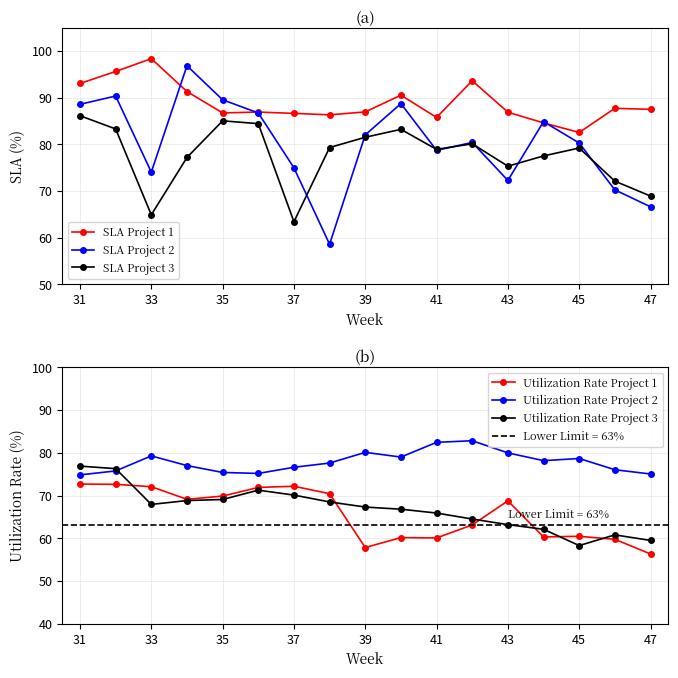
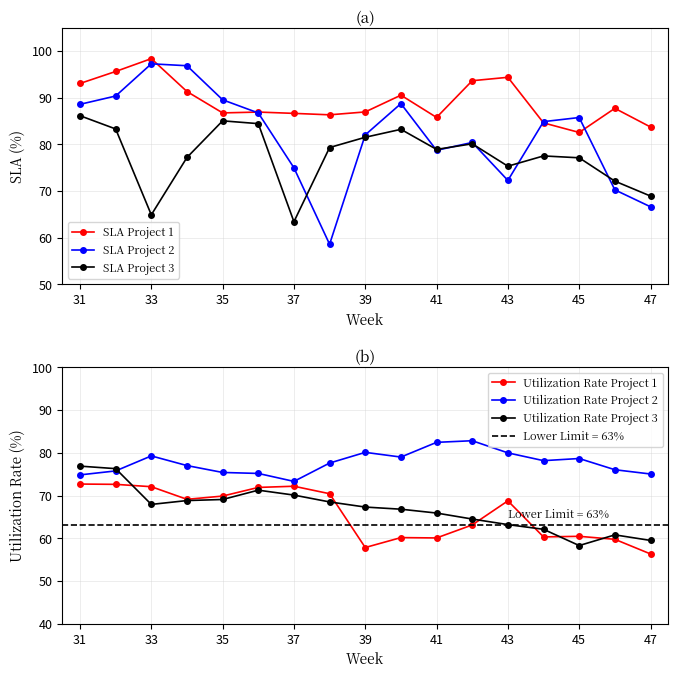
(a), SLA Project 2, 33: 74 -> 97
(a), SLA Project 1, 43: 87 -> 94
(a), SLA Project 2, 45: 80 -> 86
(a), SLA Project 3, 45: 79 -> 77
(a), SLA Project 1, 47: 87 -> 84
(b), Utilization Rate Project 2, 37: 77 -> 73
